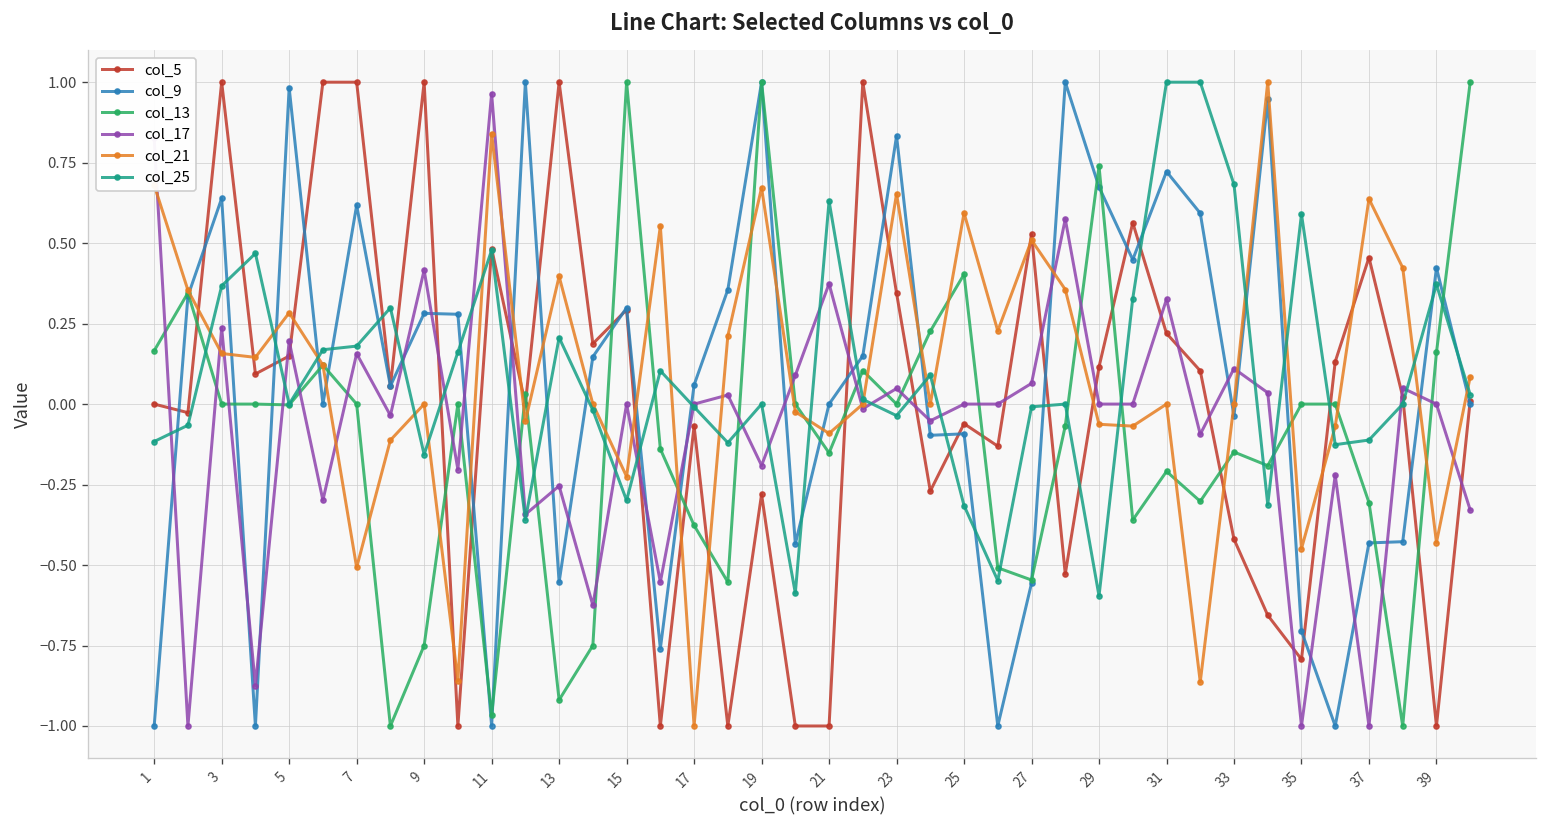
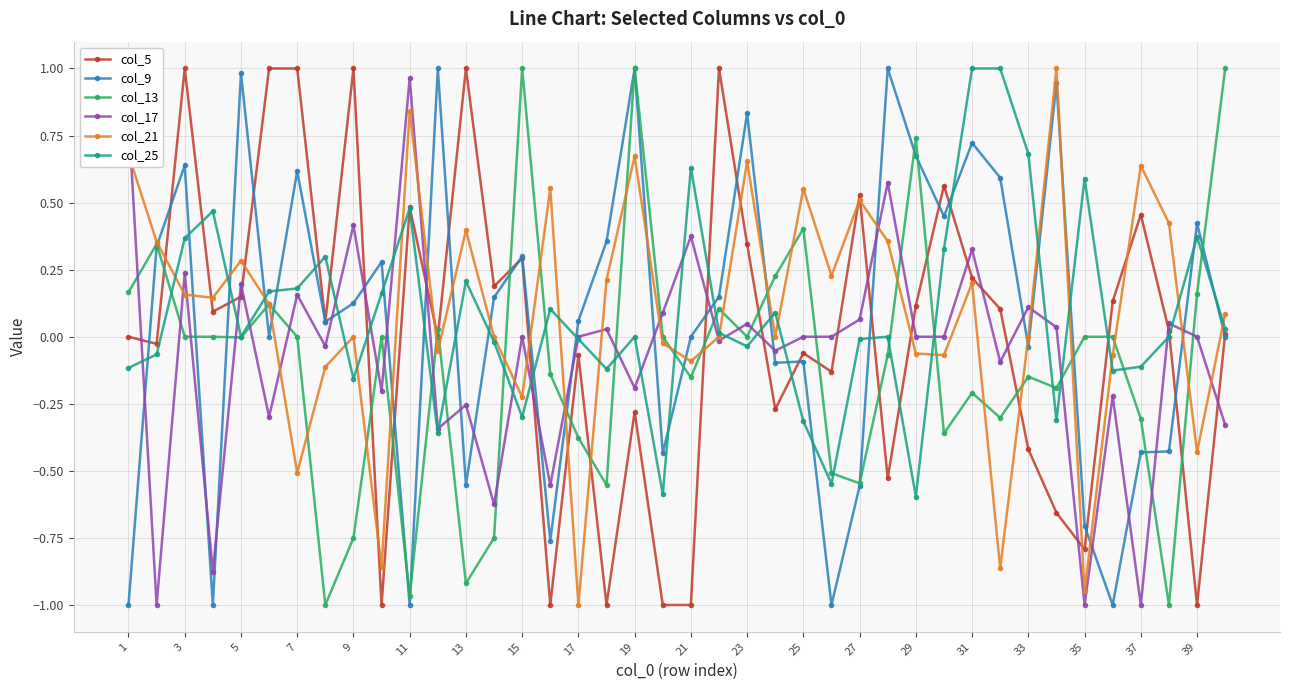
col_9, 9: 0.28 -> 0.13
col_21, 25: 0.59 -> 0.55
col_21, 31: 0.0 -> 0.2
col_21, 35: -0.45 -> -0.95
